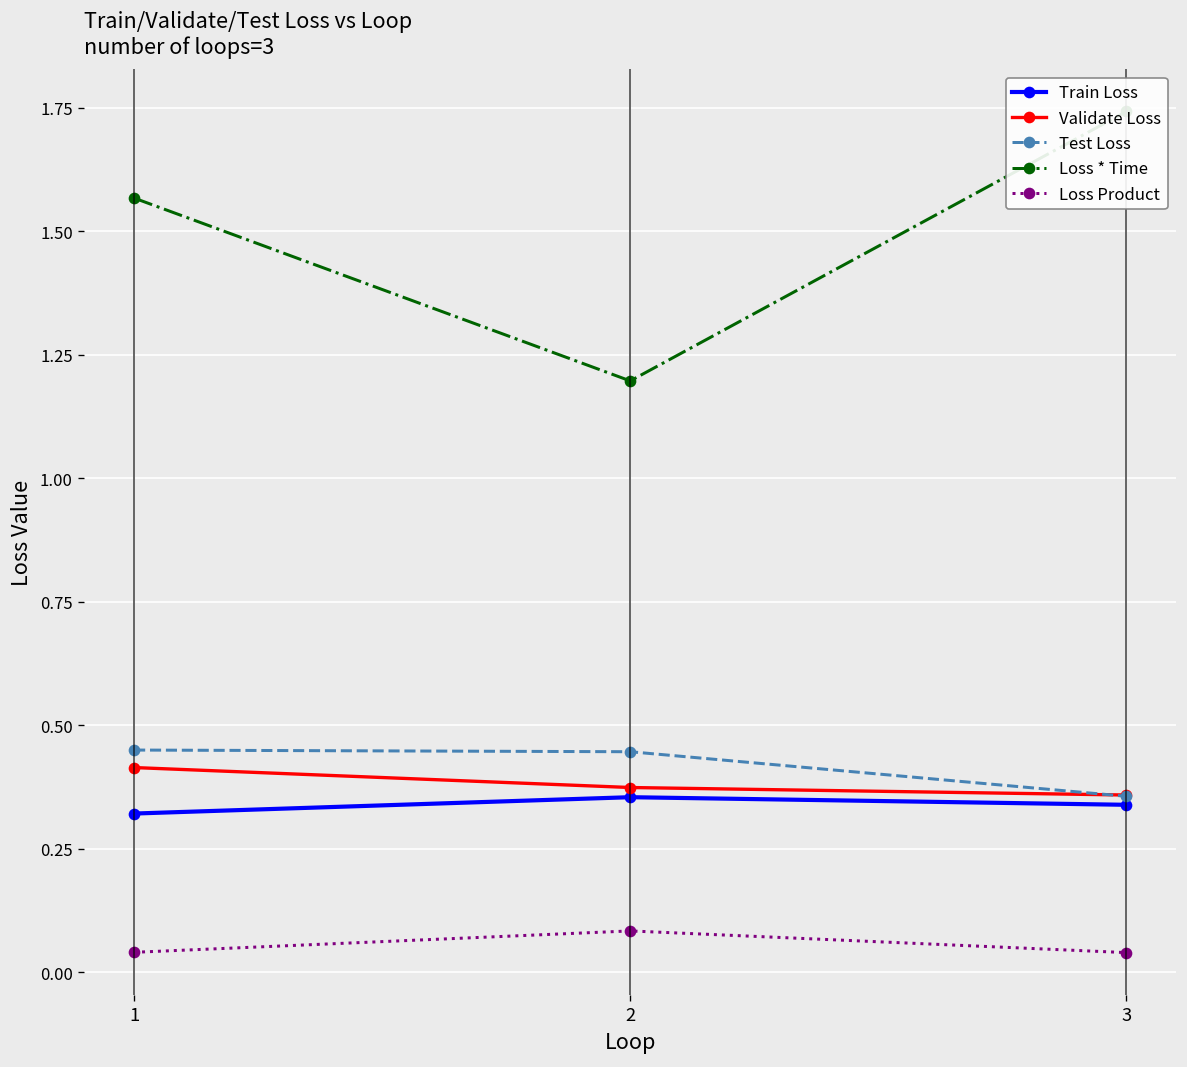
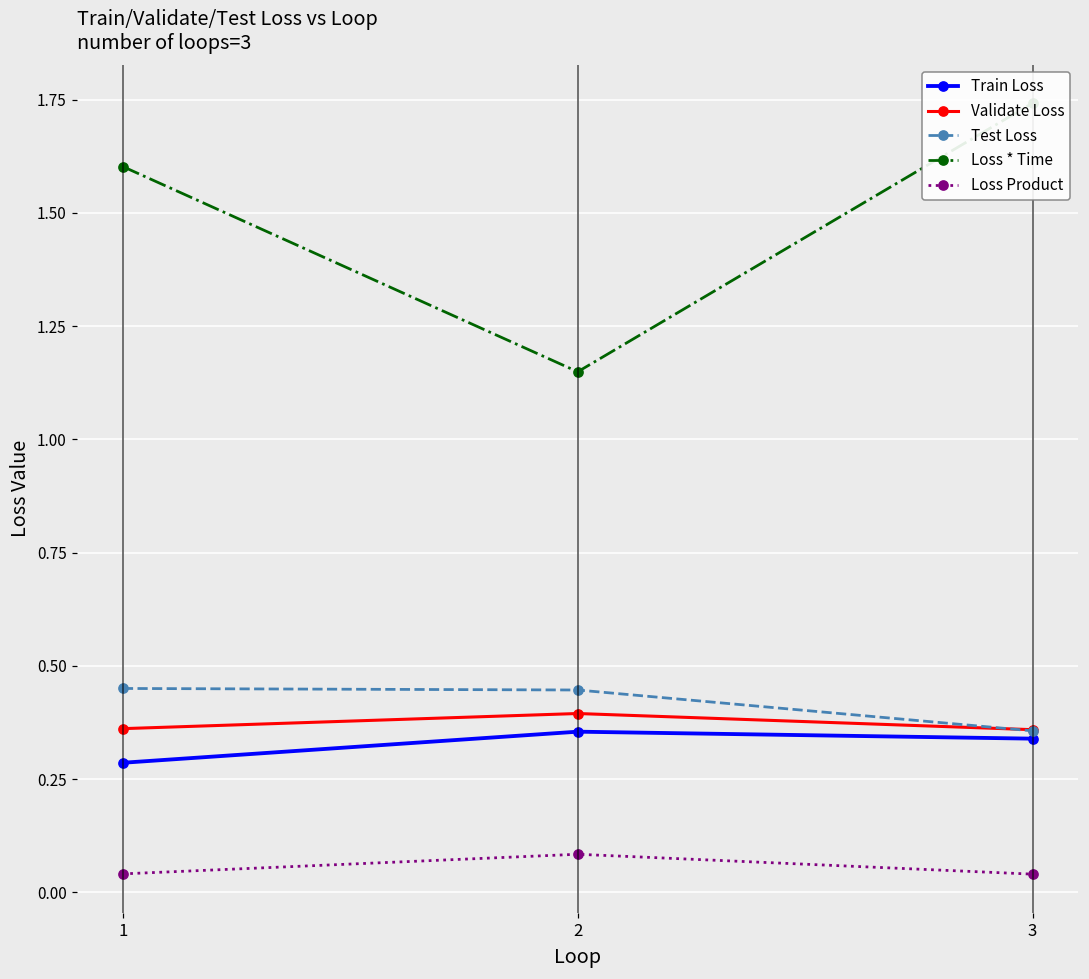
Train Loss, 1: 0.32 -> 0.29
Validate Loss, 1: 0.41 -> 0.36
Loss * Time, 1: 1.57 -> 1.60
Validate Loss, 2: 0.37 -> 0.39
Loss * Time, 2: 1.20 -> 1.15
